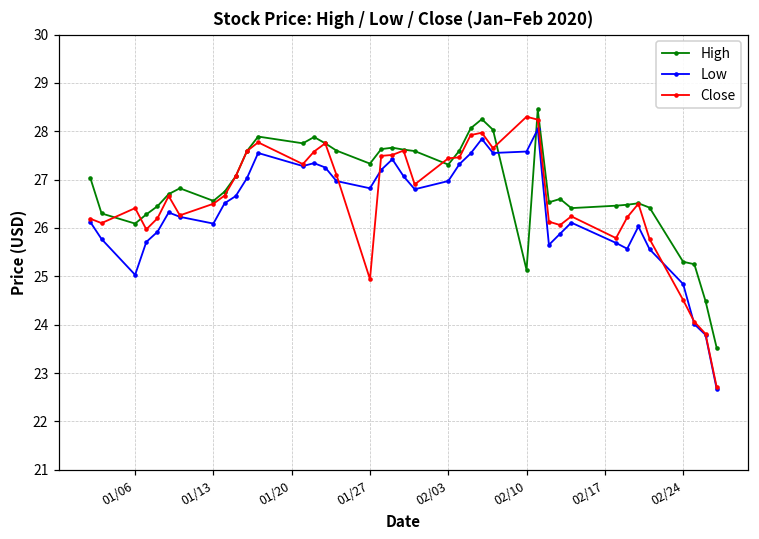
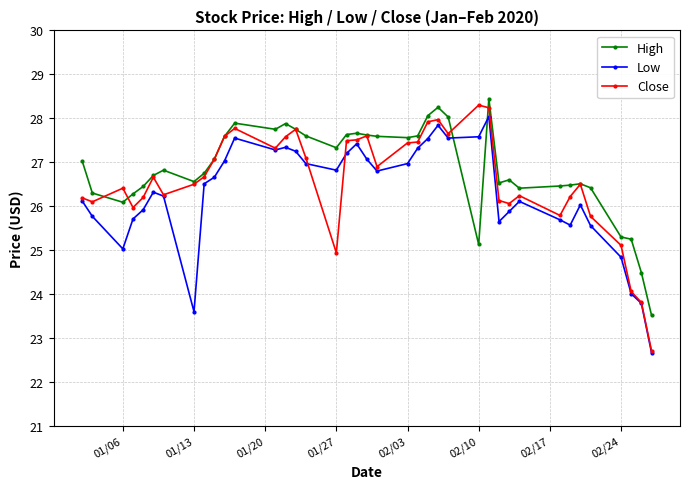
Low, 01/13: 26.1 -> 23.6
High, 02/03: 27.3 -> 27.6
Close, 02/24: 24.5 -> 25.1
